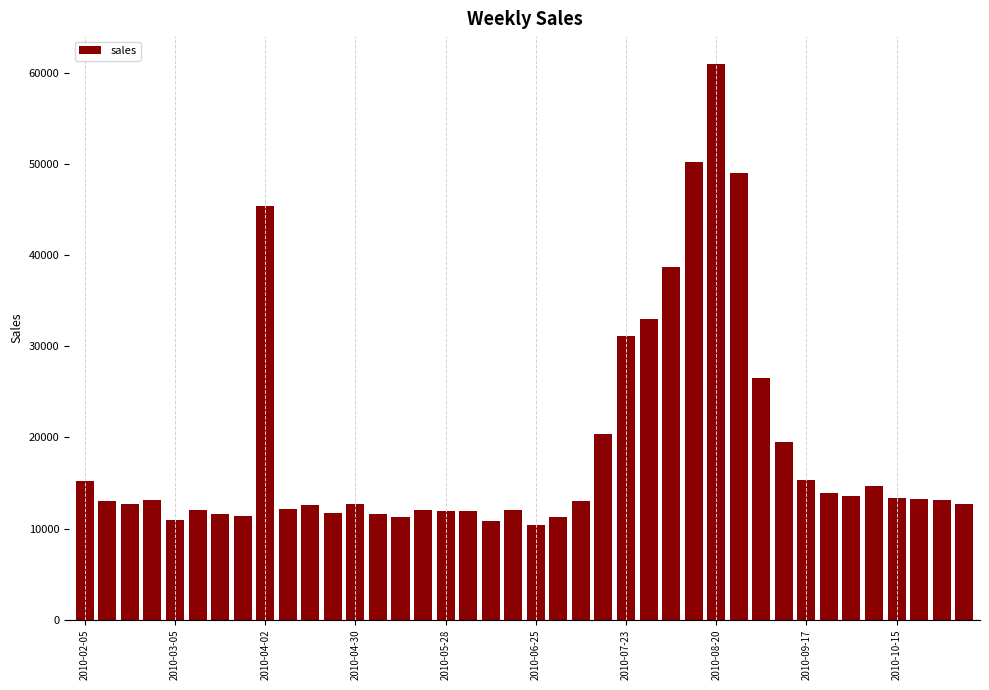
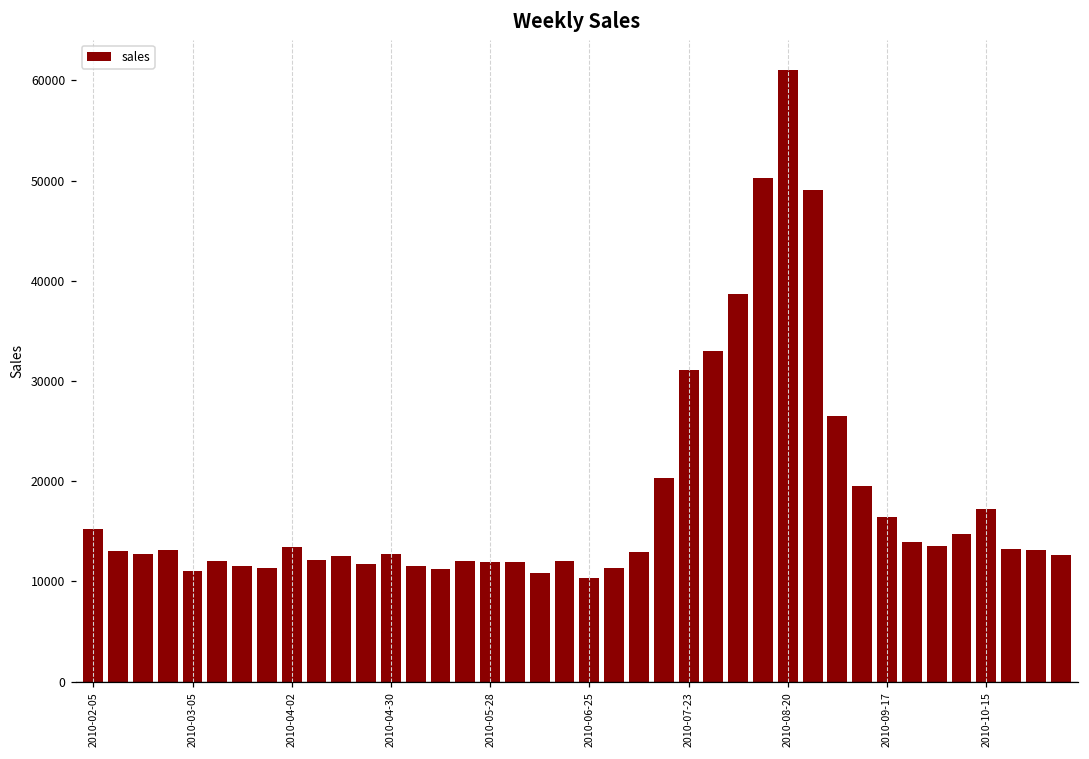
2010-04-02: 45000 -> 13000
2010-09-17: 15000 -> 16000
2010-10-15: 13000 -> 17000
